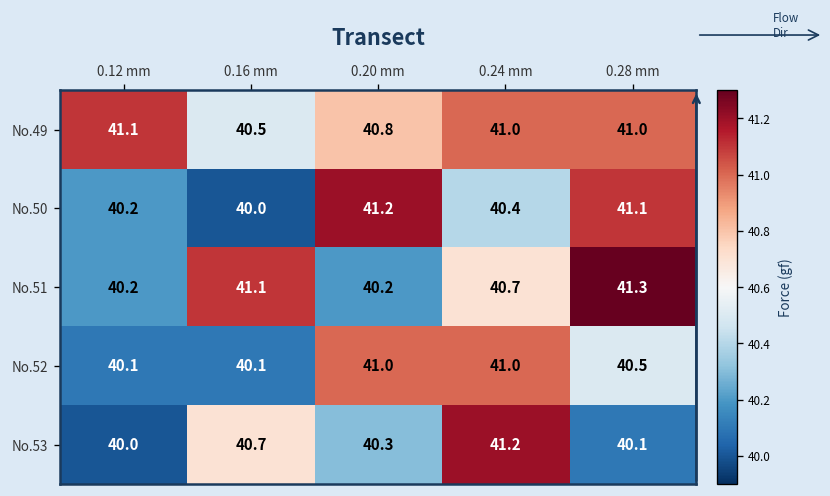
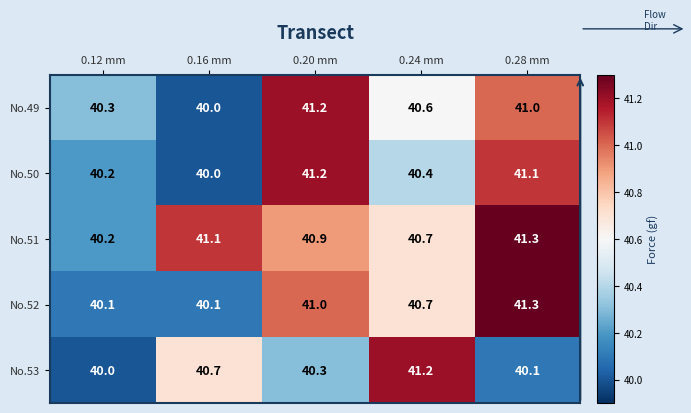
No.49, 0.12 mm: 41.1 -> 40.3
No.49, 0.16 mm: 40.5 -> 40.0
No.49, 0.20 mm: 40.8 -> 41.2
No.49, 0.24 mm: 41.0 -> 40.6
No.51, 0.20 mm: 40.2 -> 40.9
No.52, 0.24 mm: 41.0 -> 40.7
No.52, 0.28 mm: 40.5 -> 41.3
